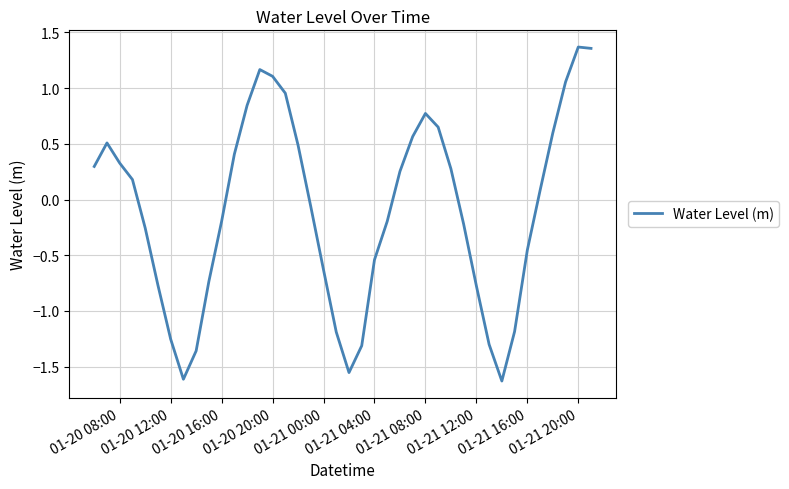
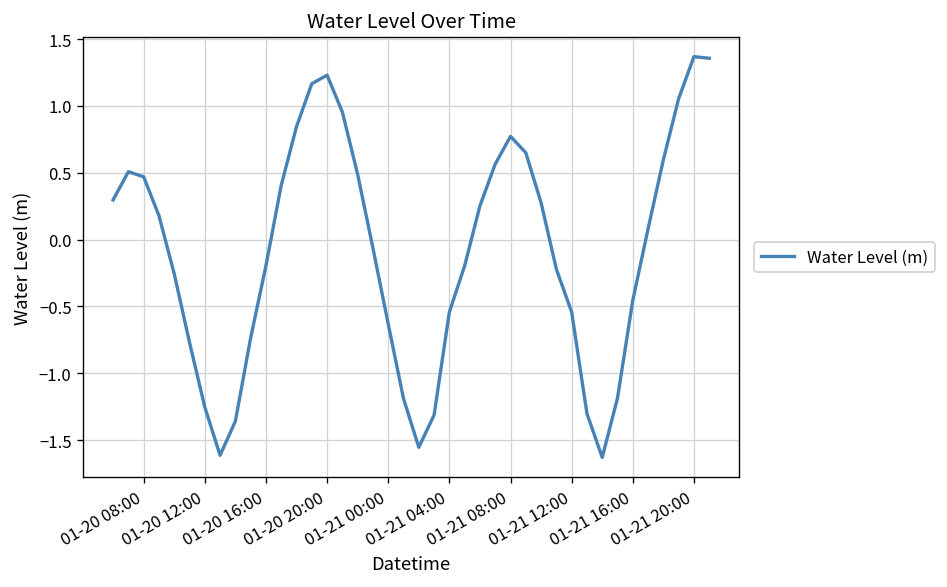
01-20 08:00: 0.33 -> 0.47
01-20 20:00: 1.11 -> 1.23
01-21 12:00: -0.77 -> -0.54
